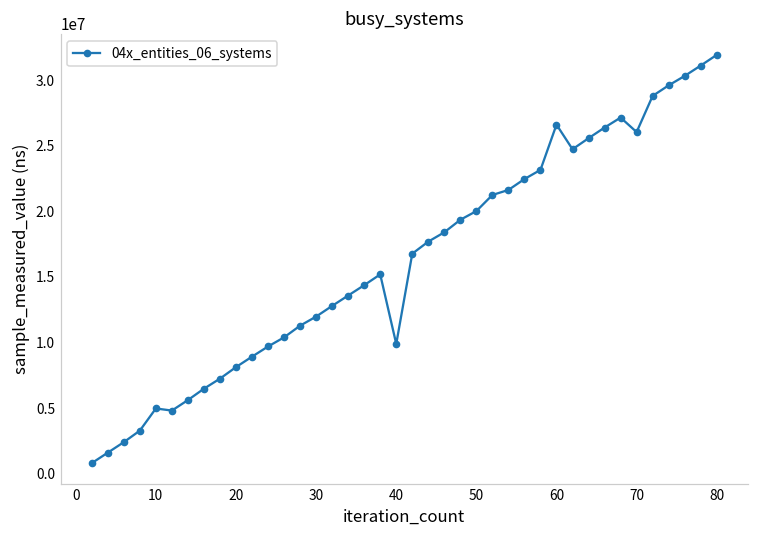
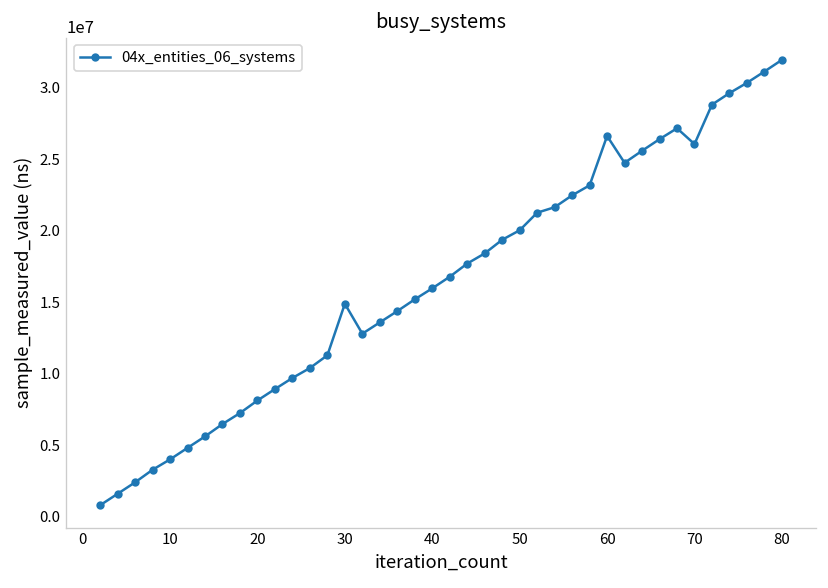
10: 5000000 -> 4000000
30: 12000000 -> 14900000
40: 9900000 -> 16000000
